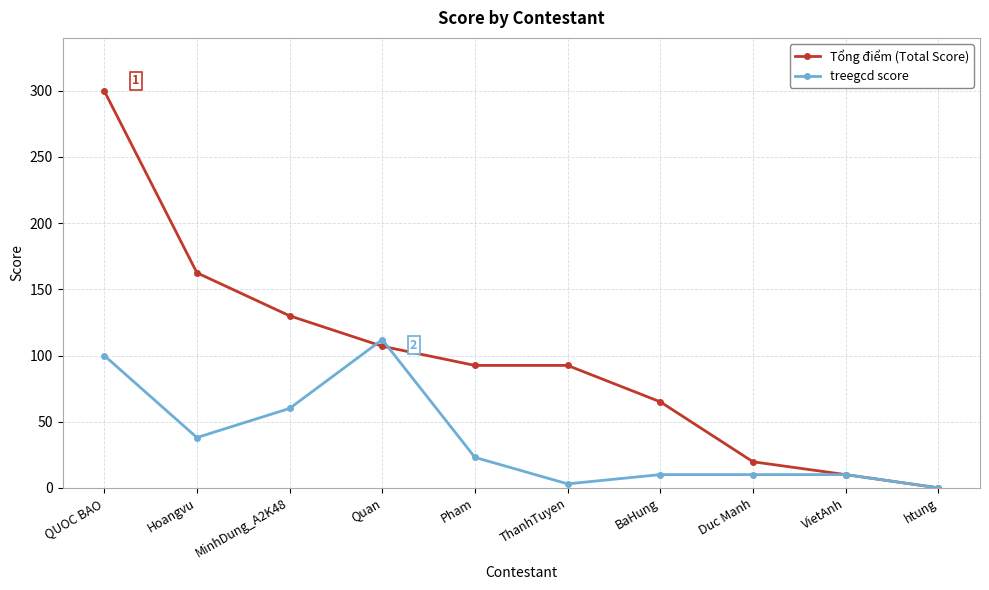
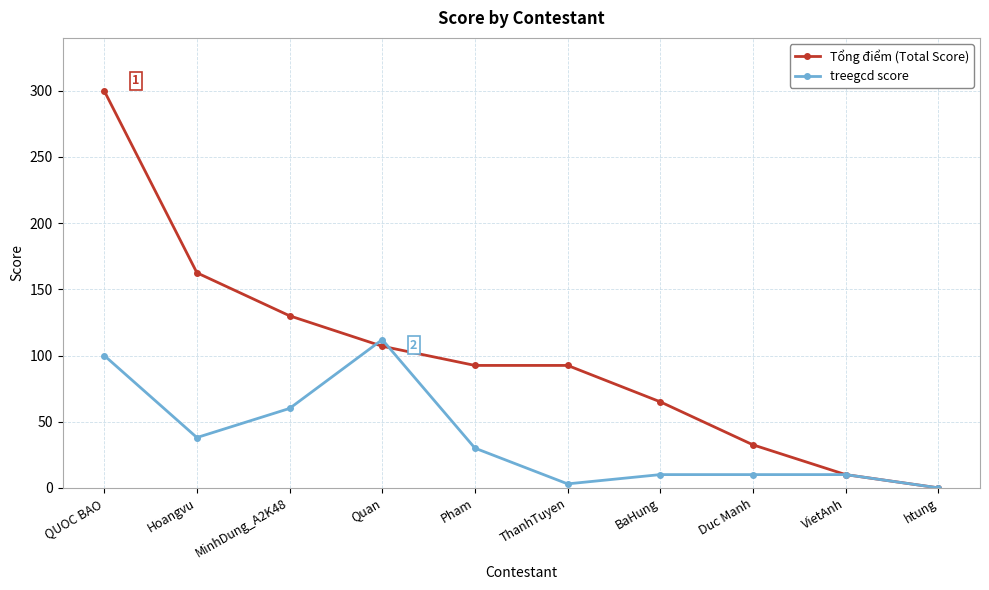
treegcd score, Pham: 23 -> 30
Tổng điểm (Total Score), Duc Manh: 20 -> 33
